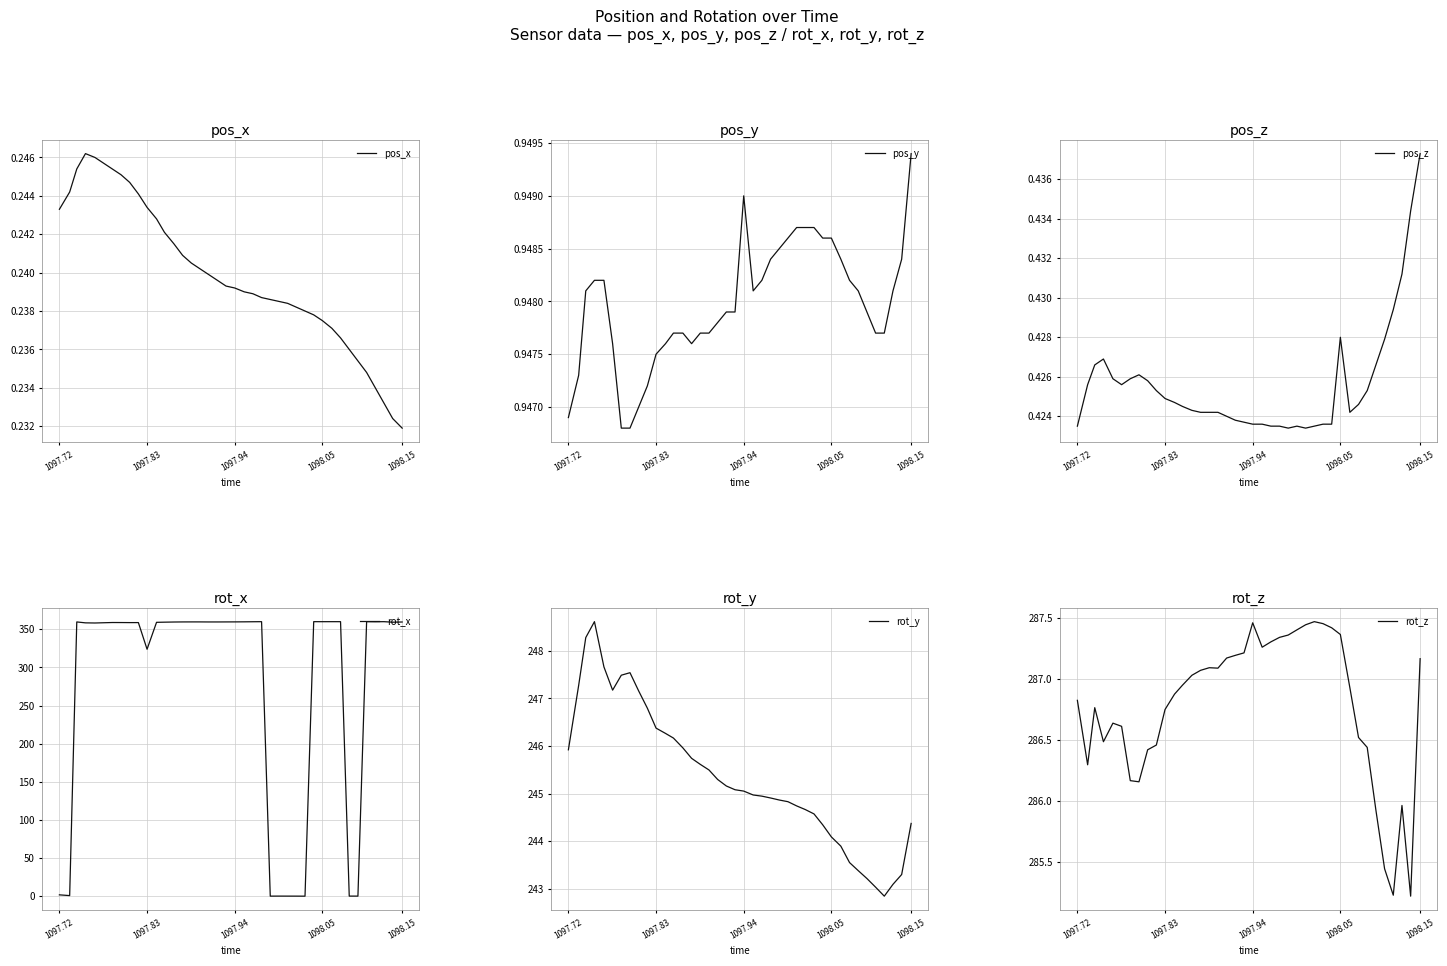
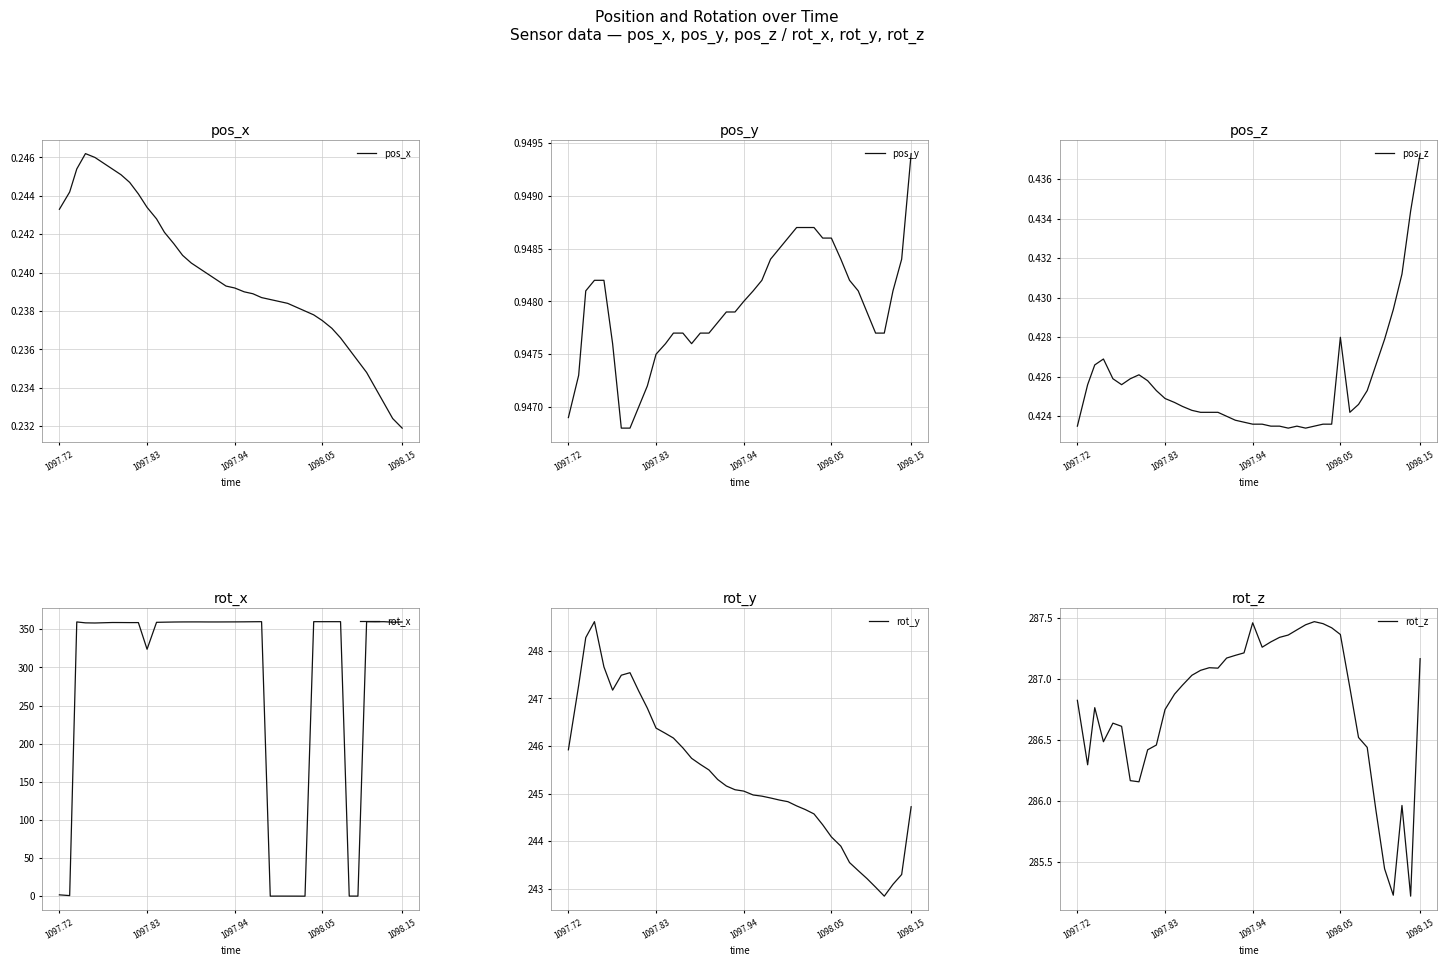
pos_y, 1097.94: 0.949 -> 0.948
rot_y, 1098.15: 244.4 -> 244.7
